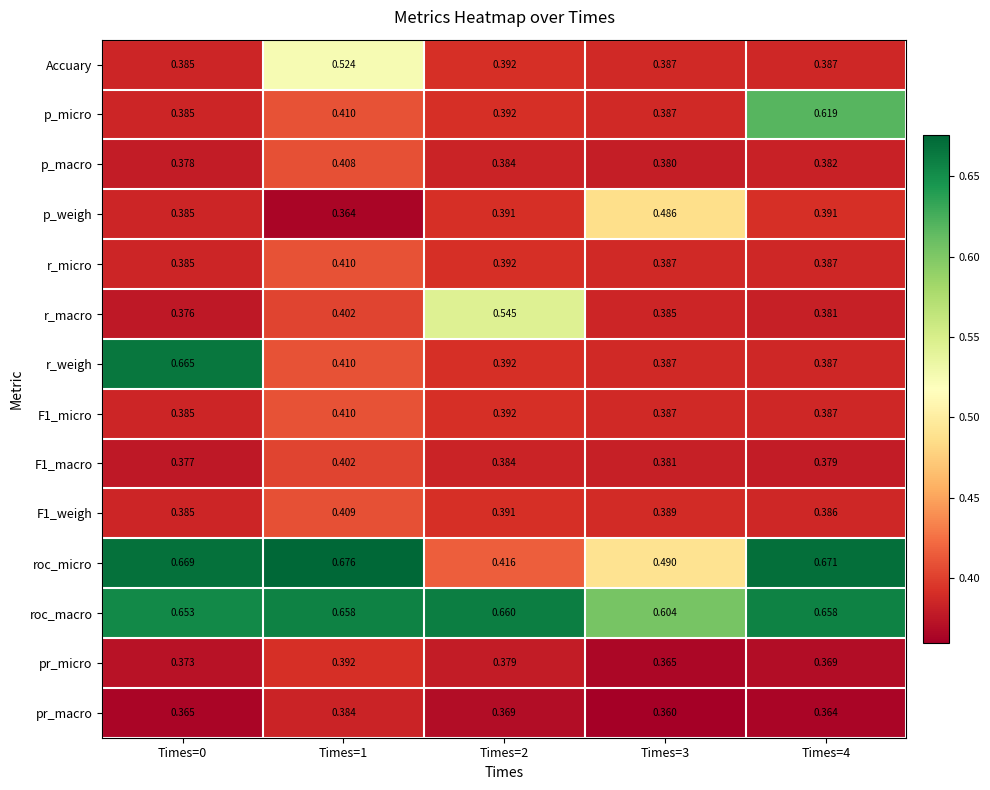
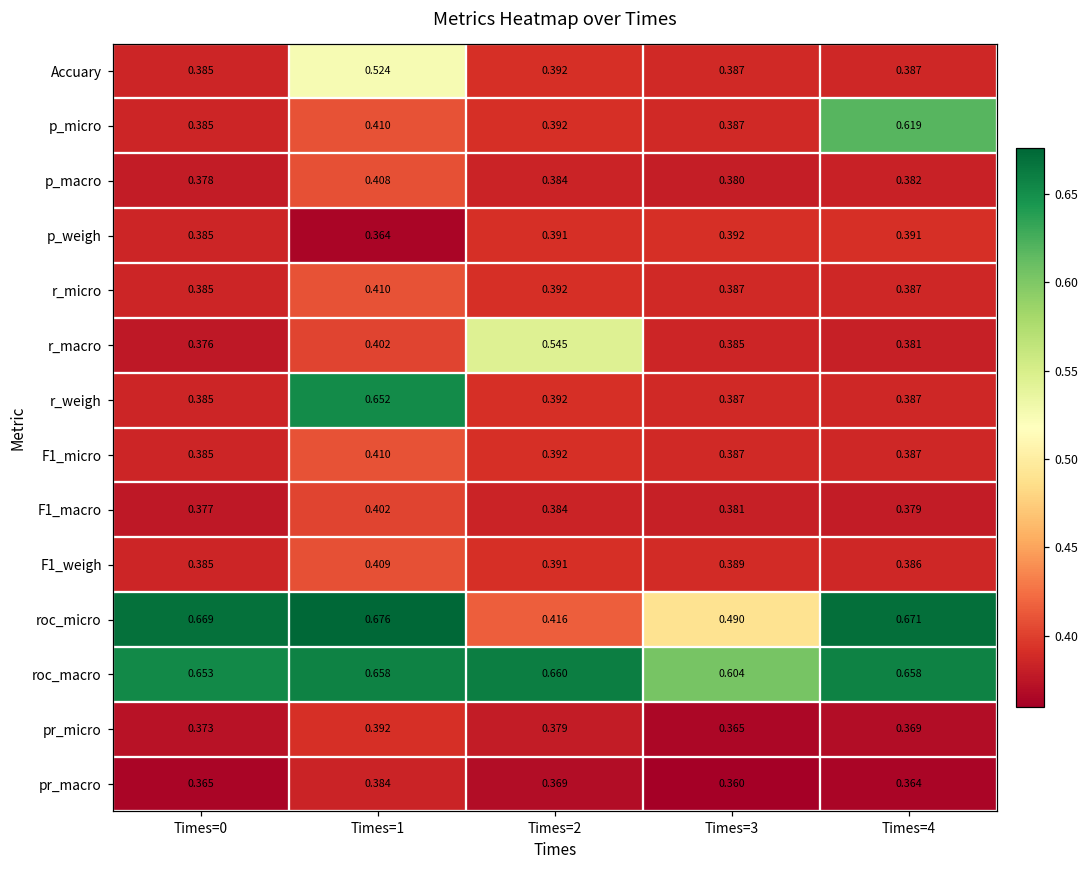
p_weigh, Times=3: 0.486 -> 0.392
r_weigh, Times=0: 0.665 -> 0.385
r_weigh, Times=1: 0.410 -> 0.652
